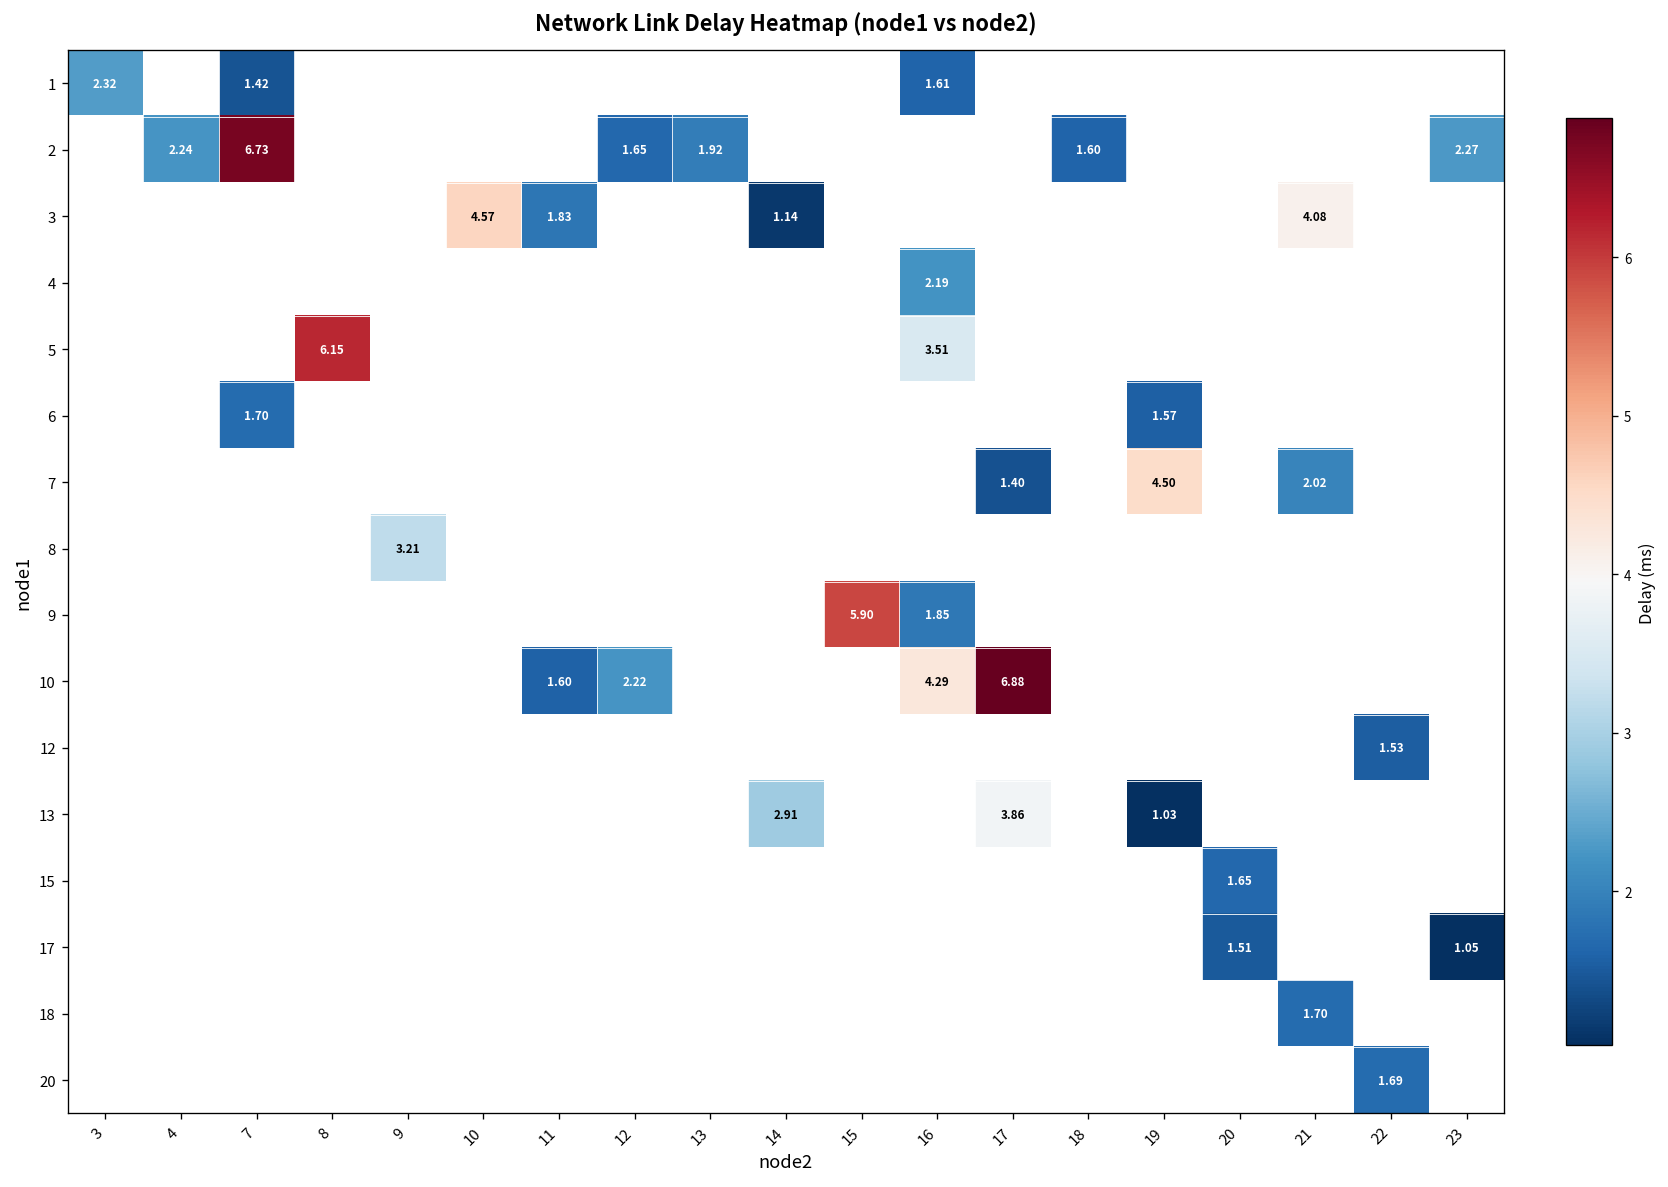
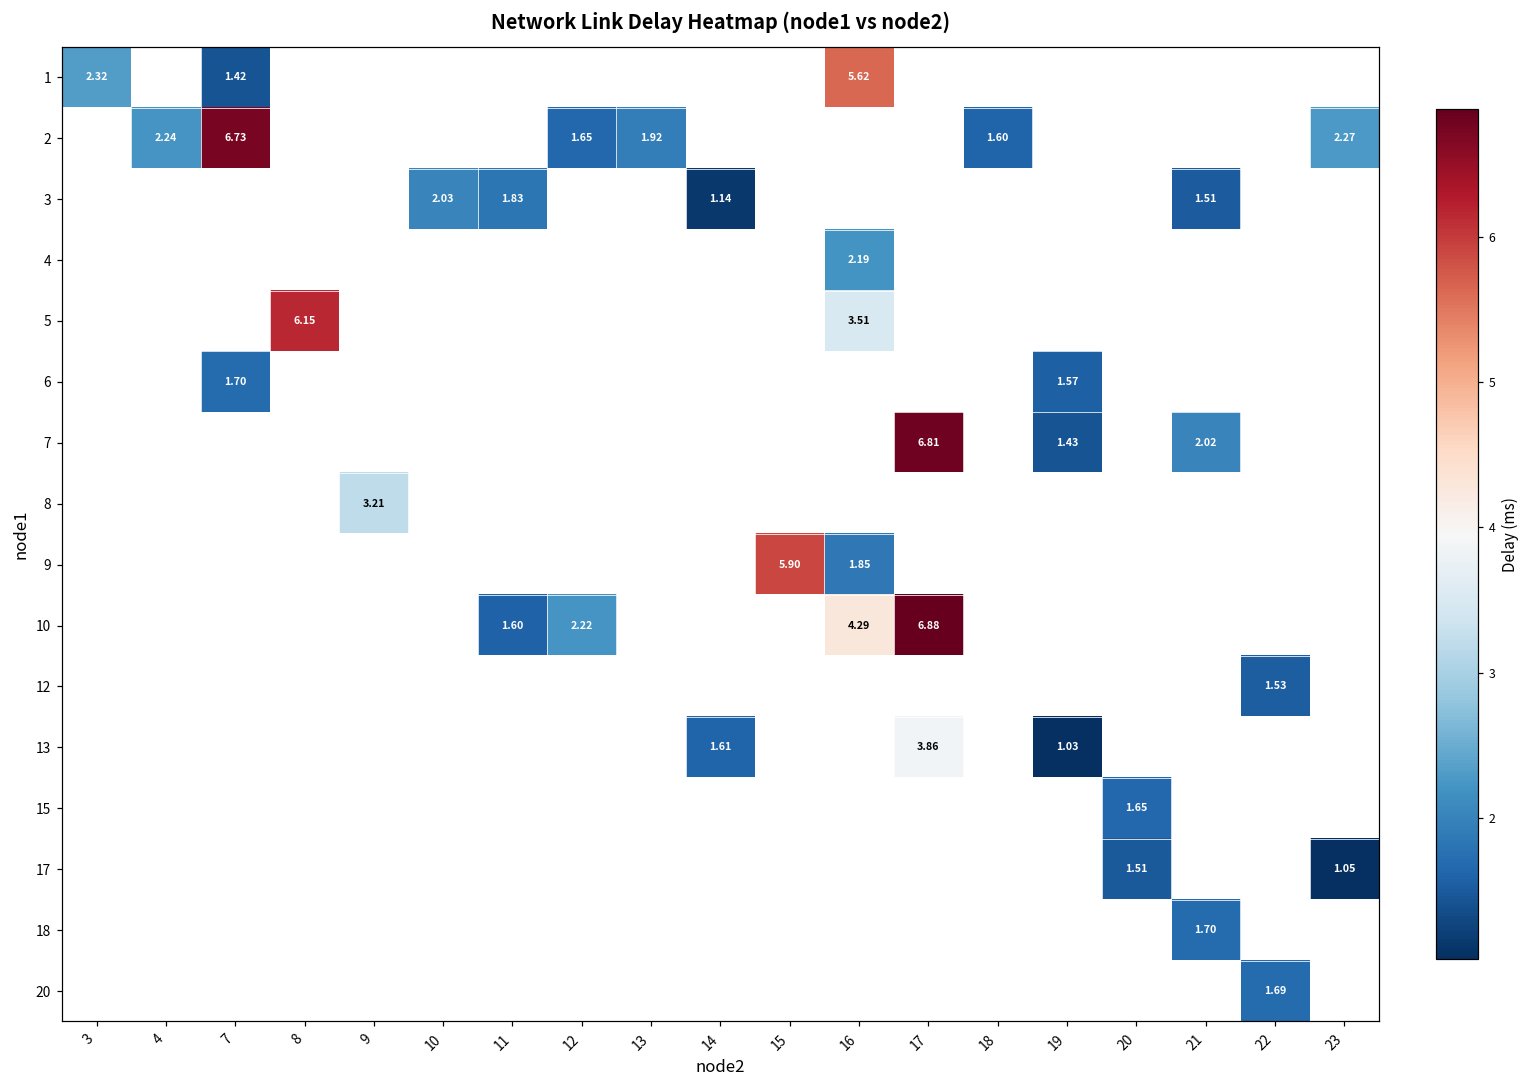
1, 16: 1.61 -> 5.62
3, 10: 4.57 -> 2.03
3, 21: 4.08 -> 1.51
7, 17: 1.40 -> 6.81
7, 19: 4.50 -> 1.43
13, 14: 2.91 -> 1.61
